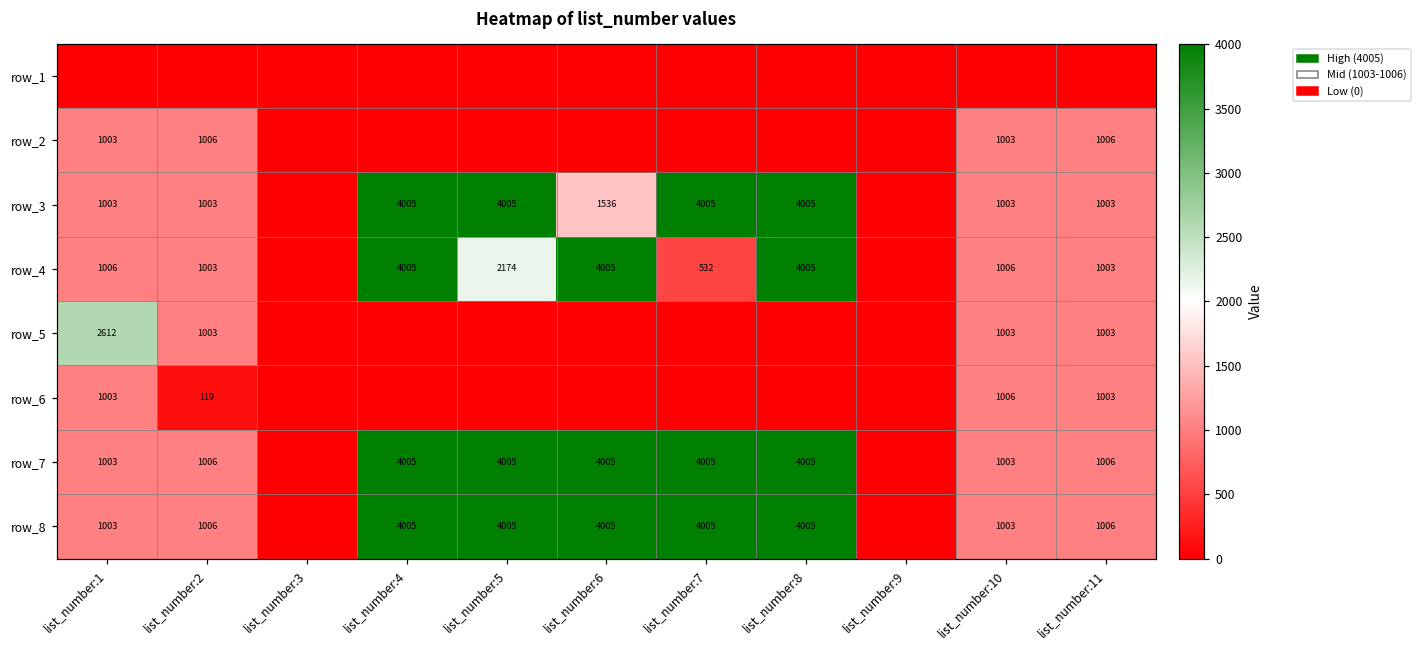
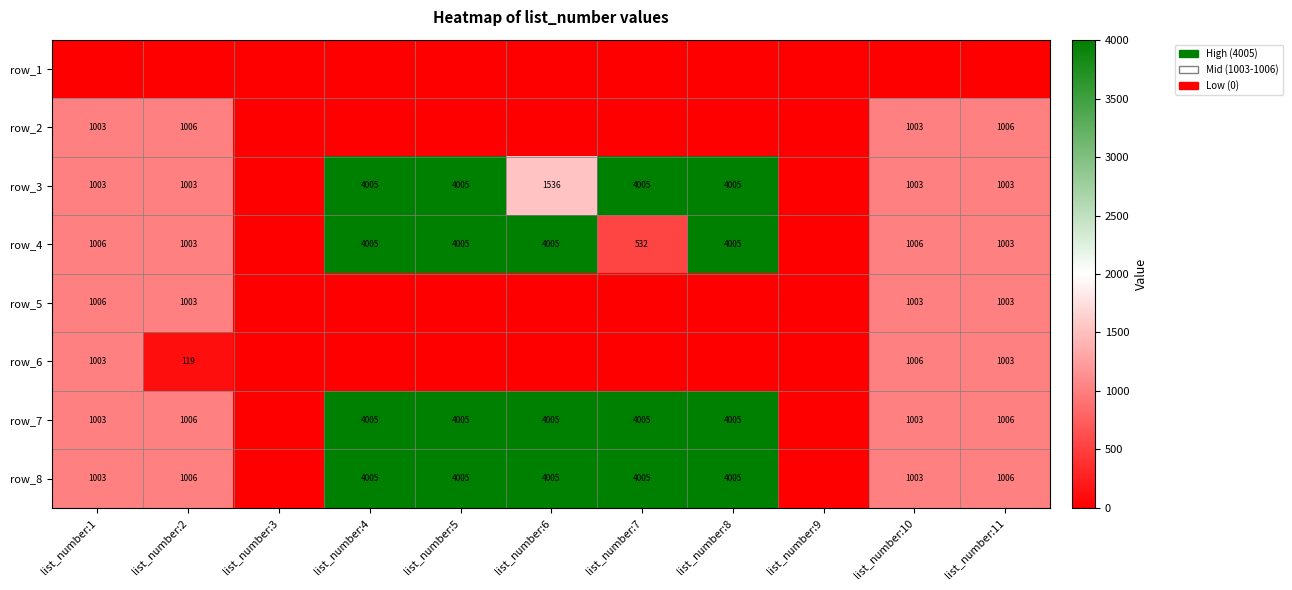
row_4, list_number:5: 2174 -> 4005
row_5, list_number:1: 2612 -> 1006
